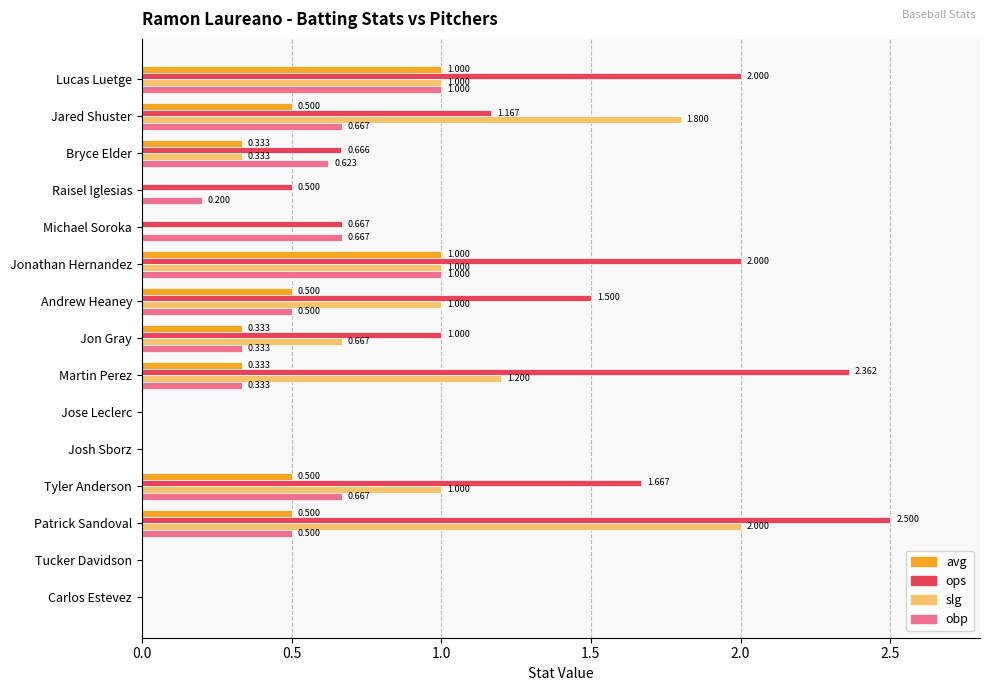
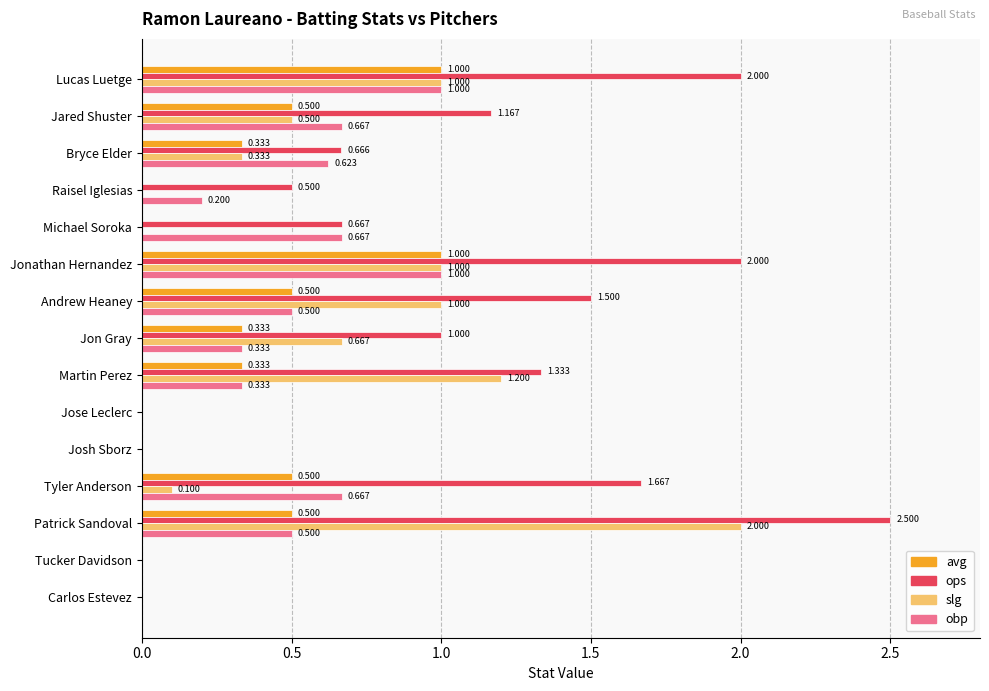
slg, Jared Shuster: 1.800 -> 0.500
ops, Martin Perez: 2.362 -> 1.333
slg, Tyler Anderson: 1.000 -> 0.100
